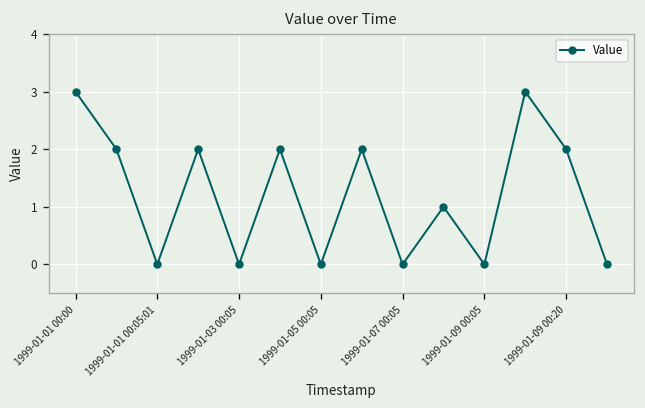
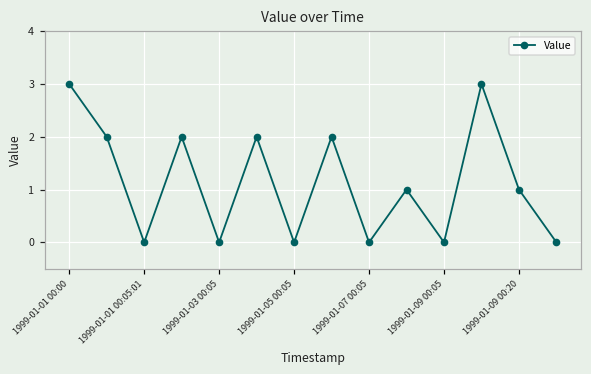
1999-01-09 00:20: 2 -> 1
